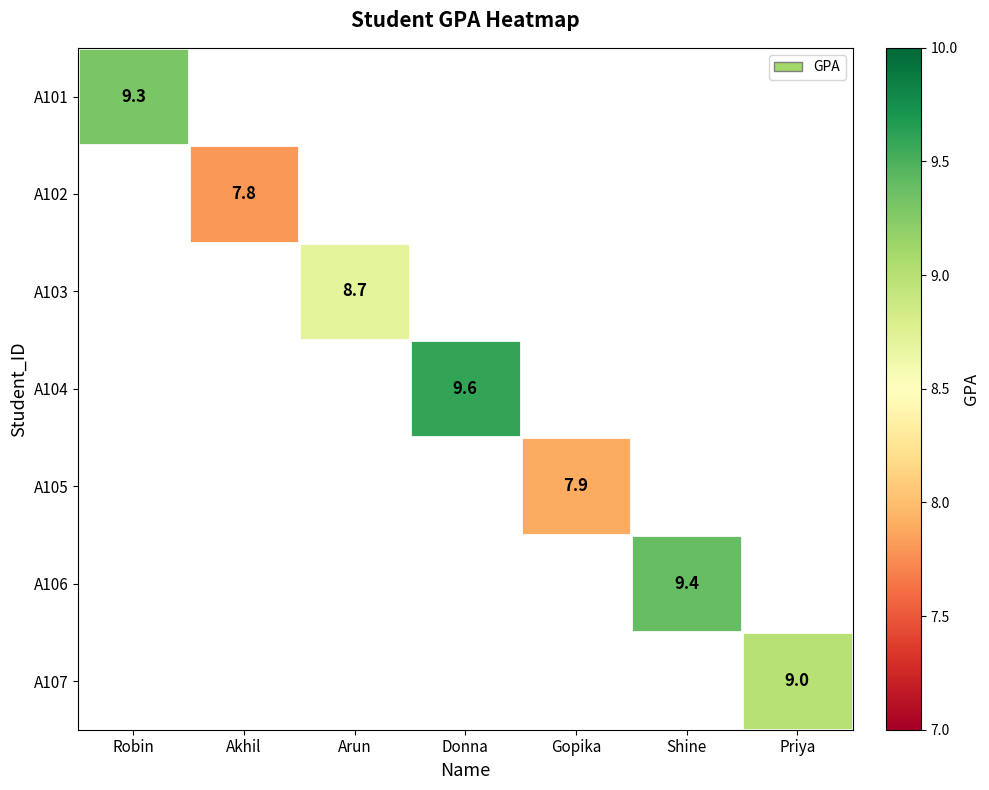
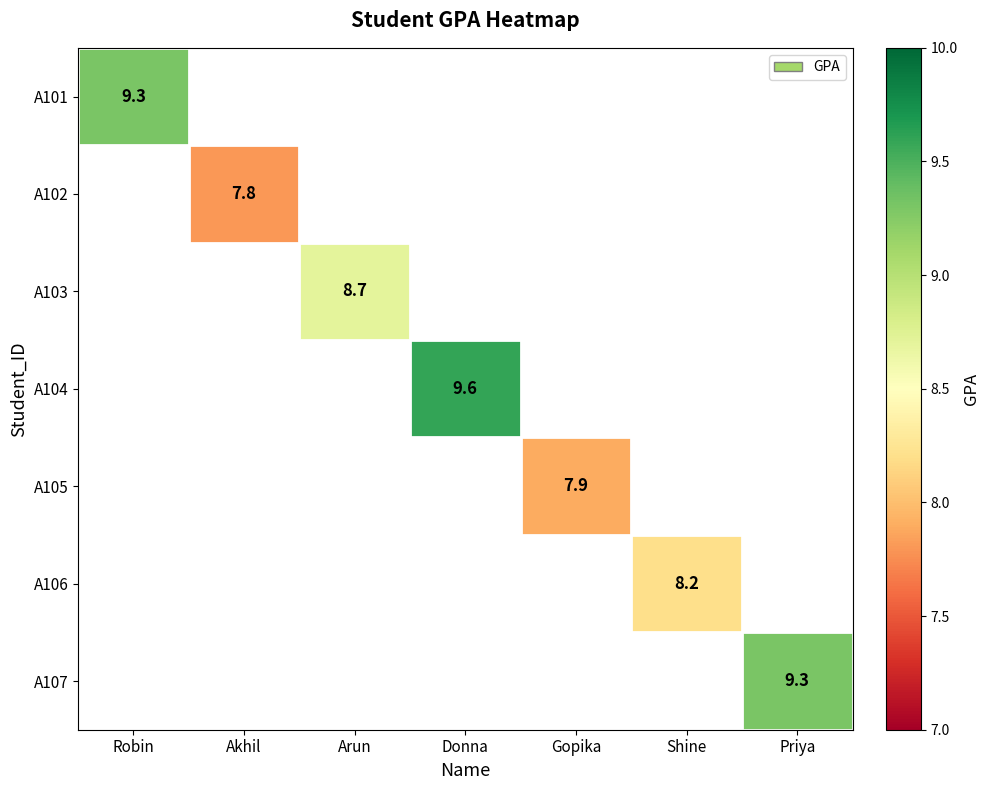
A106, Shine: 9.4 -> 8.2
A107, Priya: 9.0 -> 9.3
